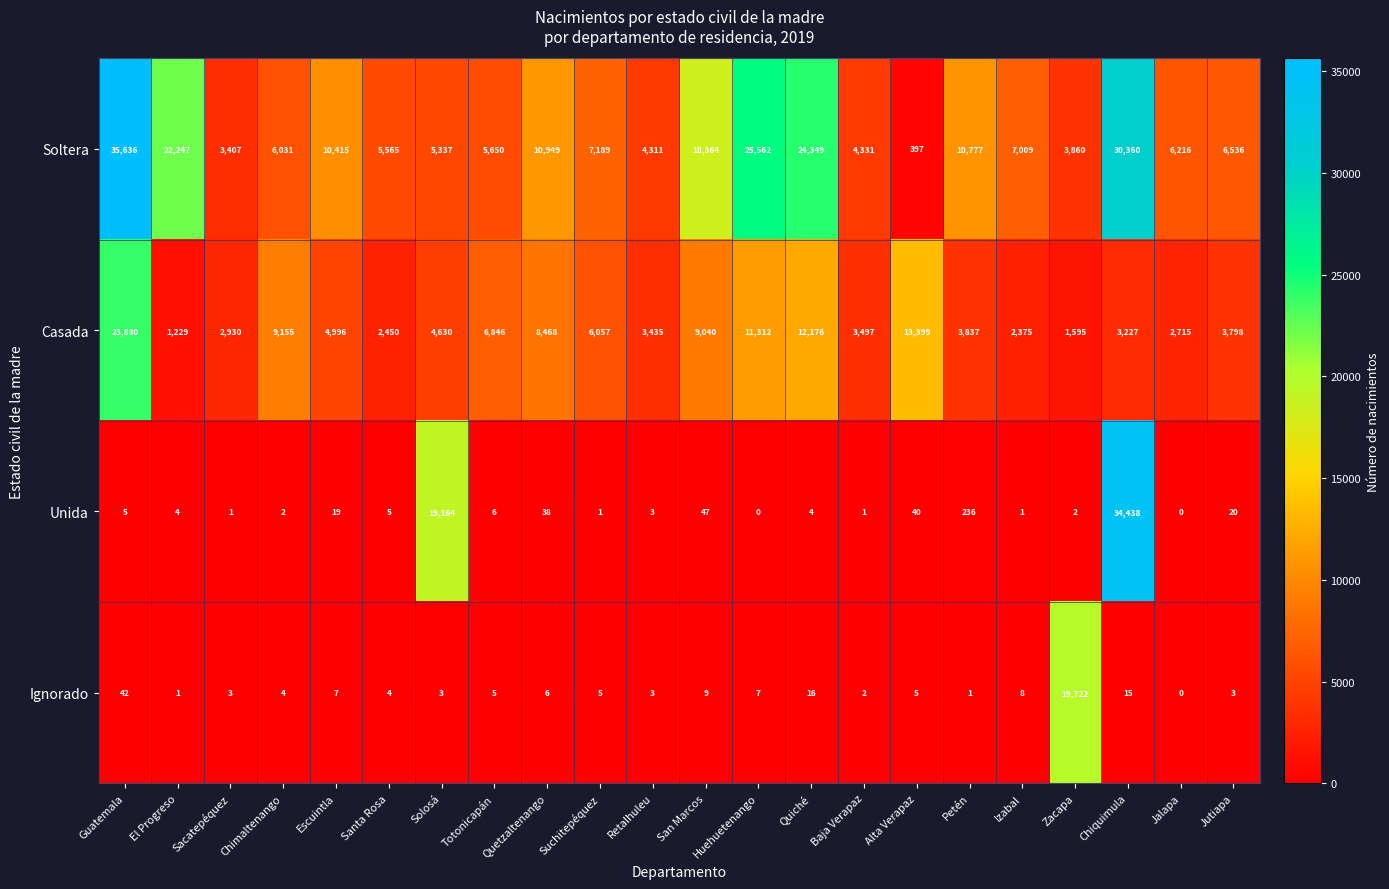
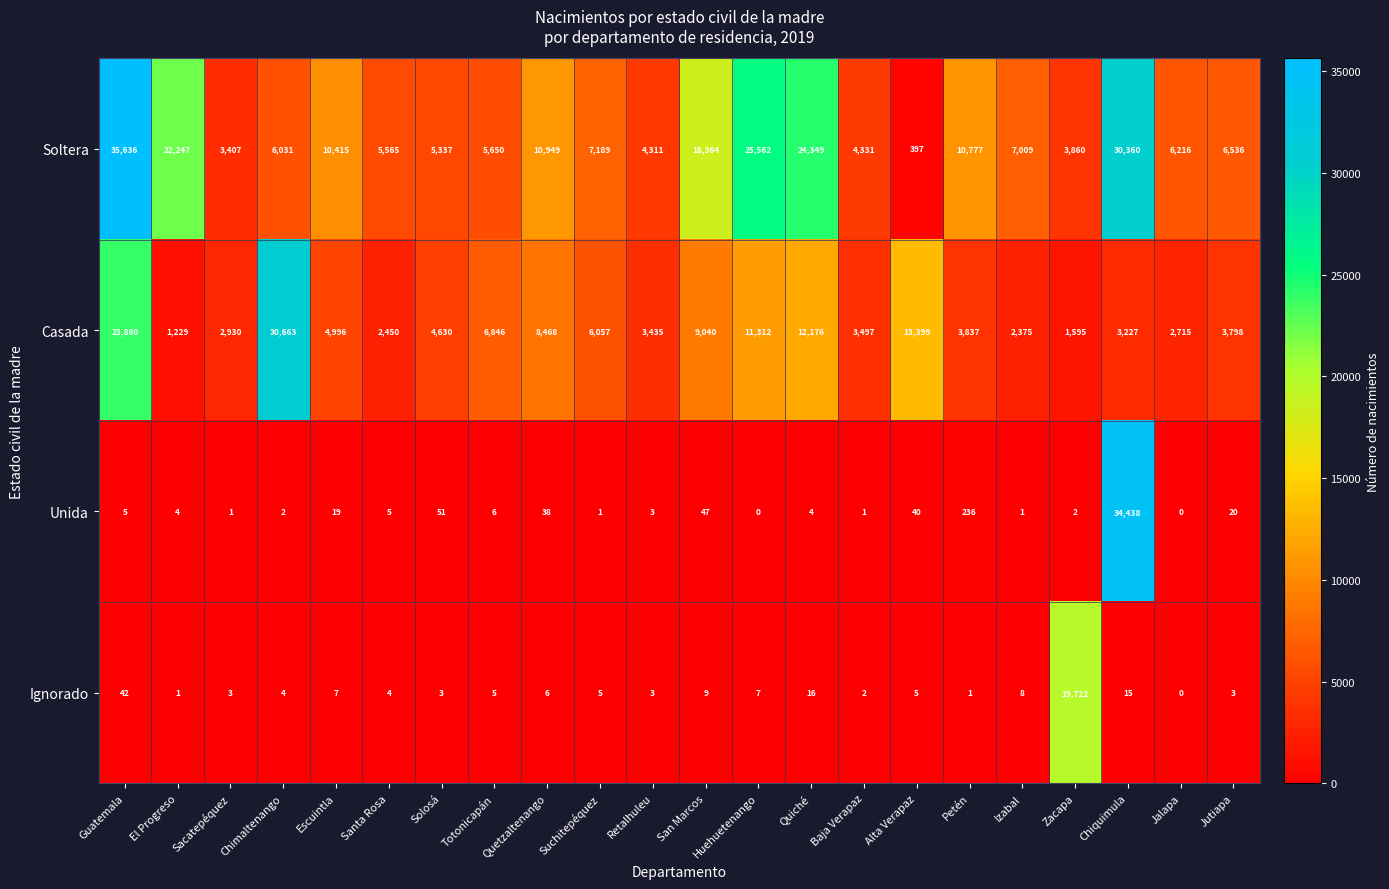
Casada, Chimaltenango: 9,155 -> 30,663
Unida, Solosá: 19,164 -> 51
